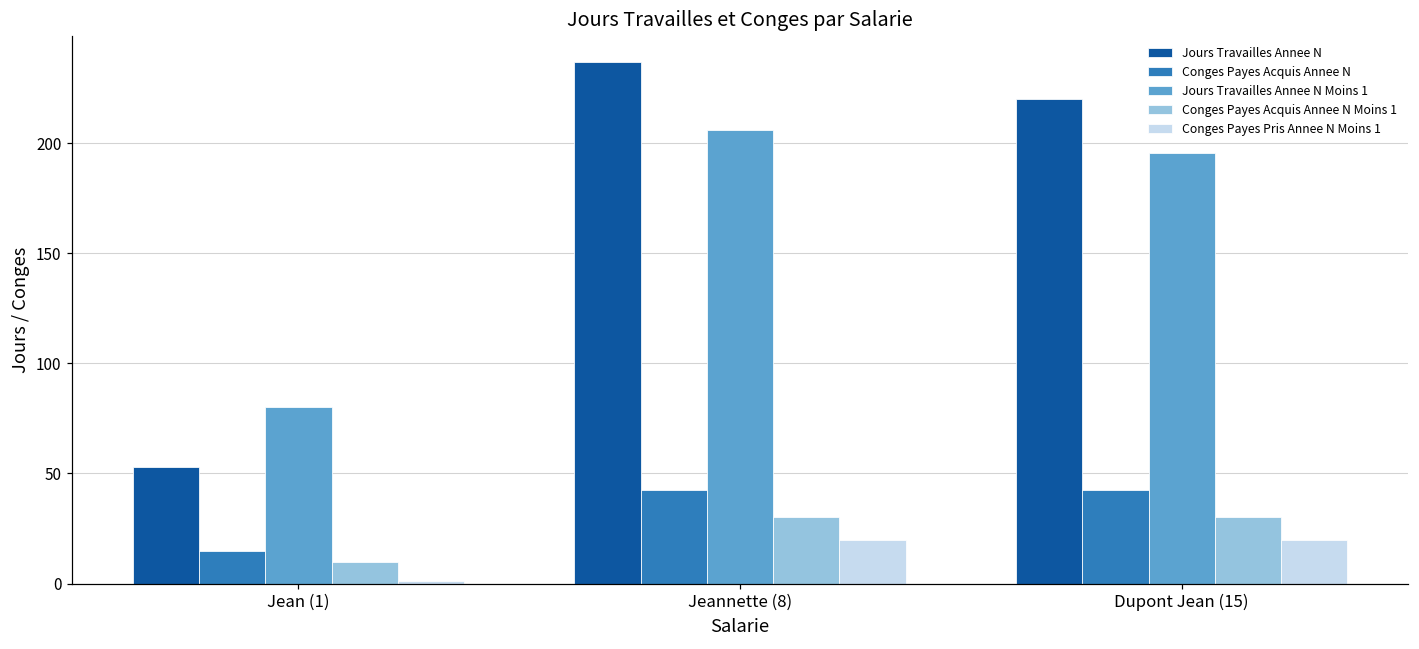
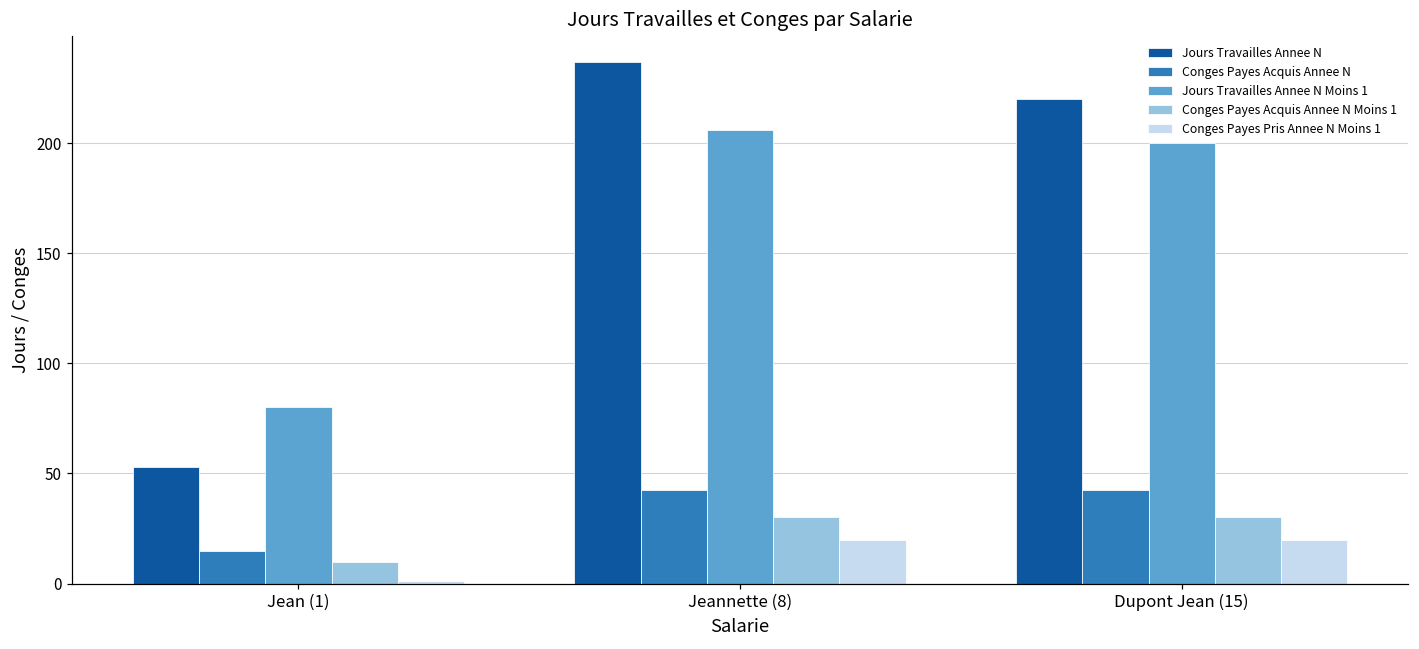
Jours Travailles Annee N Moins 1, Dupont Jean (15): 196 -> 200
